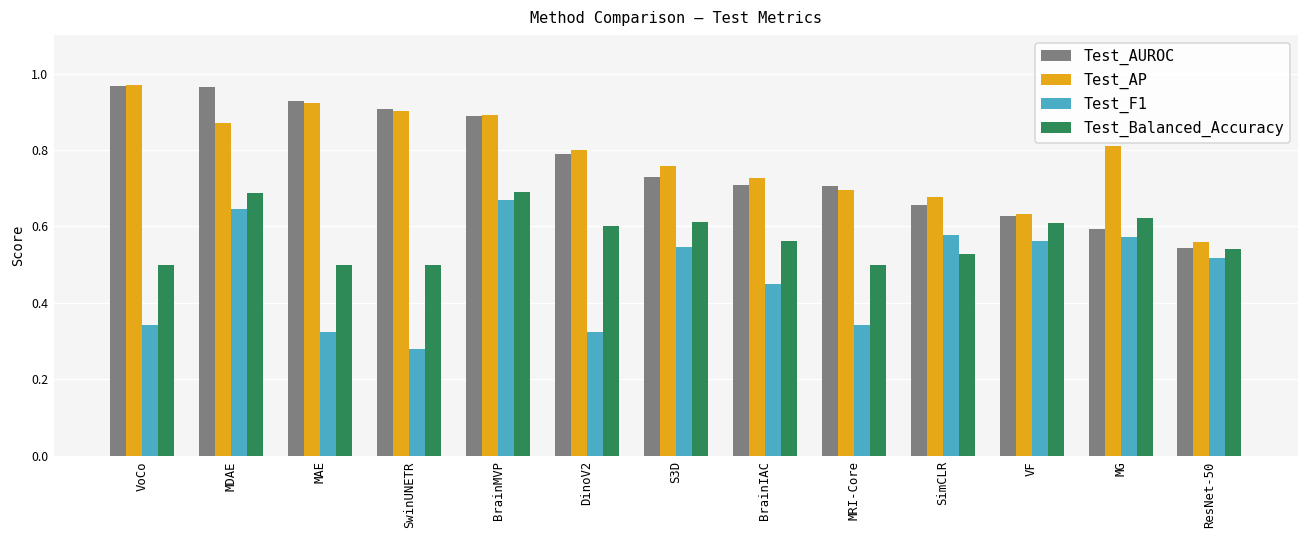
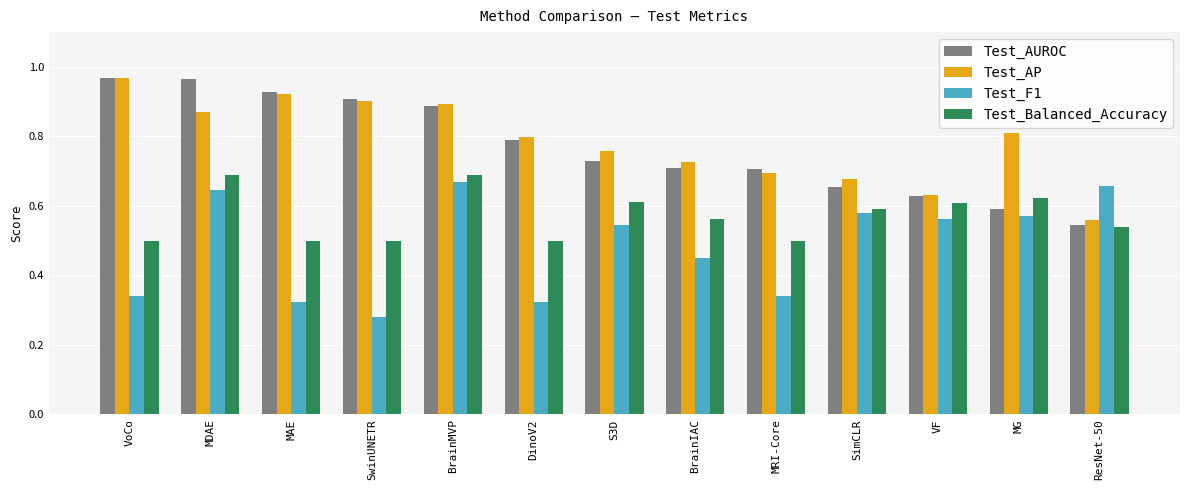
Test_Balanced_Accuracy, DinoV2: 0.6 -> 0.5
Test_Balanced_Accuracy, SimCLR: 0.53 -> 0.59
Test_F1, ResNet-50: 0.52 -> 0.66
